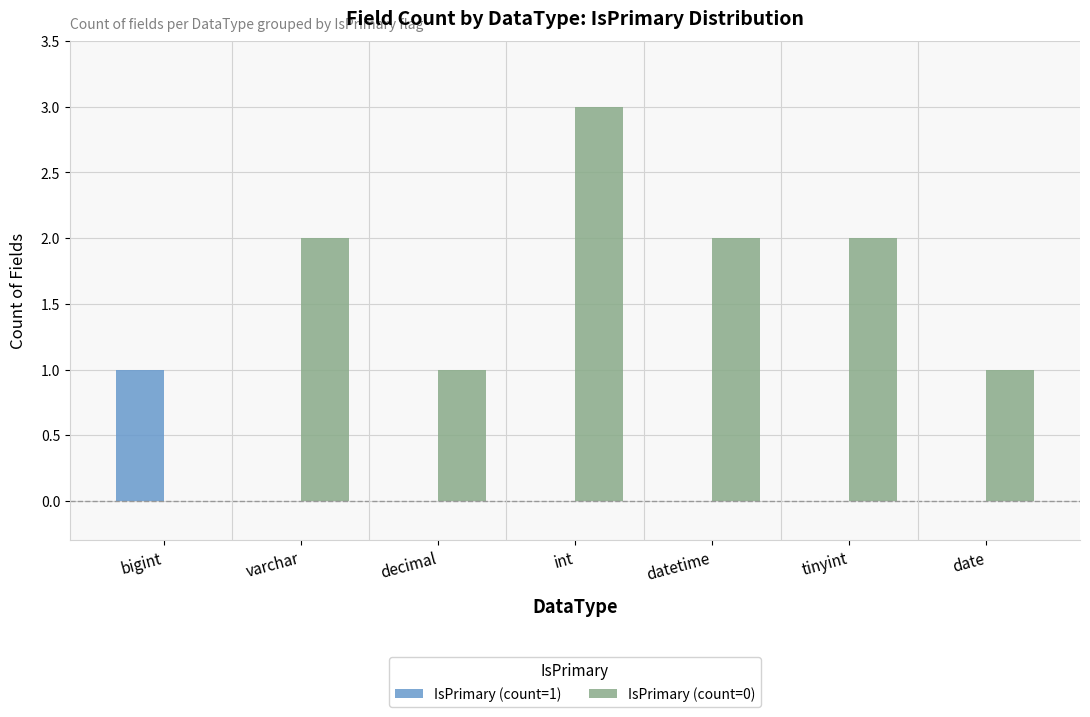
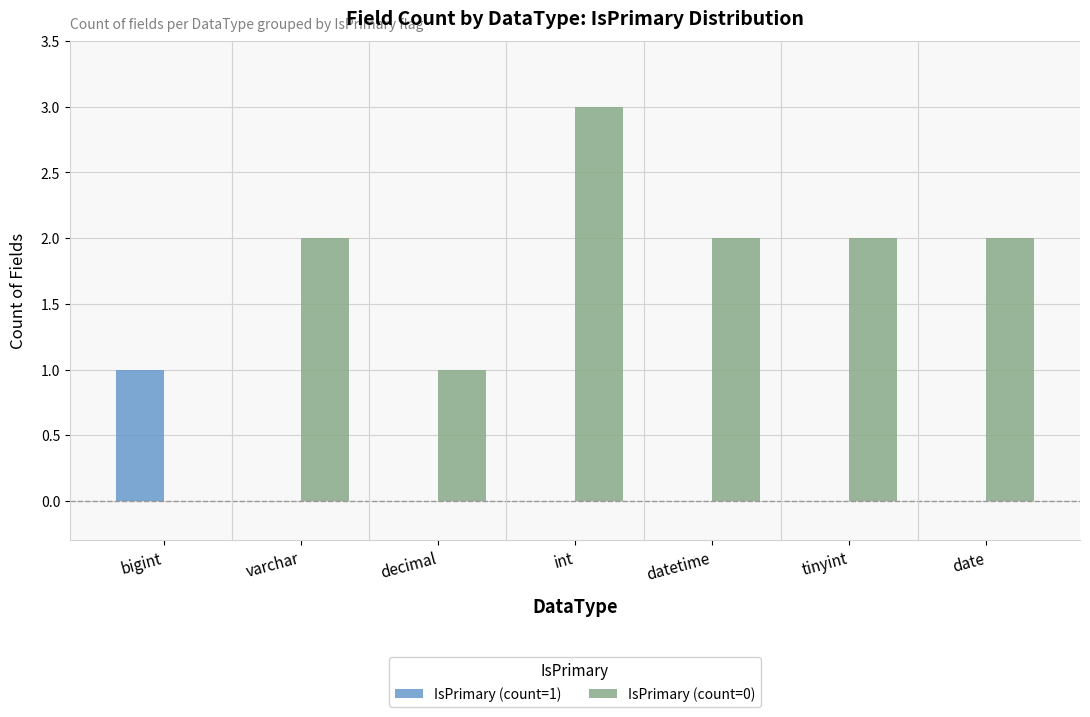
IsPrimary (count=0), date: 1 -> 2
